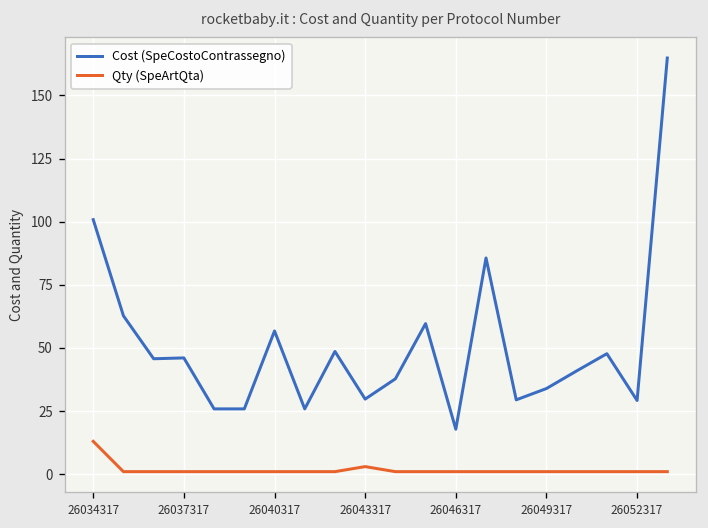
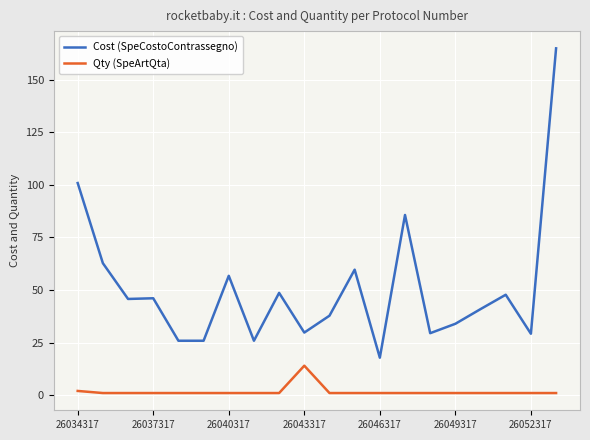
Qty (SpeArtQta), 26034317: 13 -> 2
Qty (SpeArtQta), 26043317: 3 -> 14
